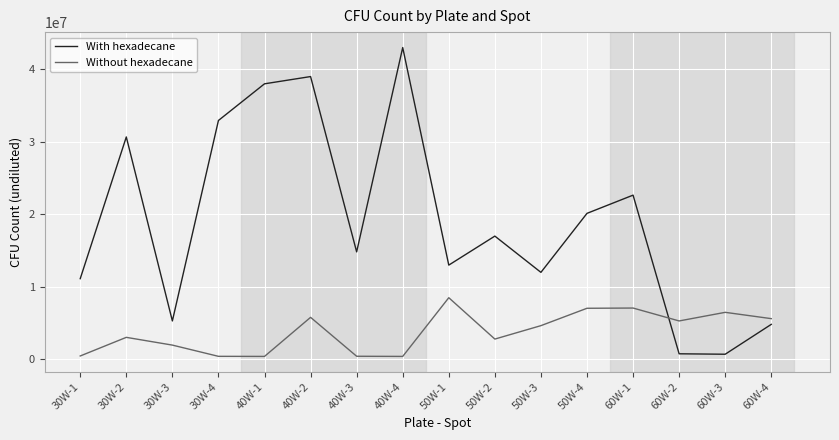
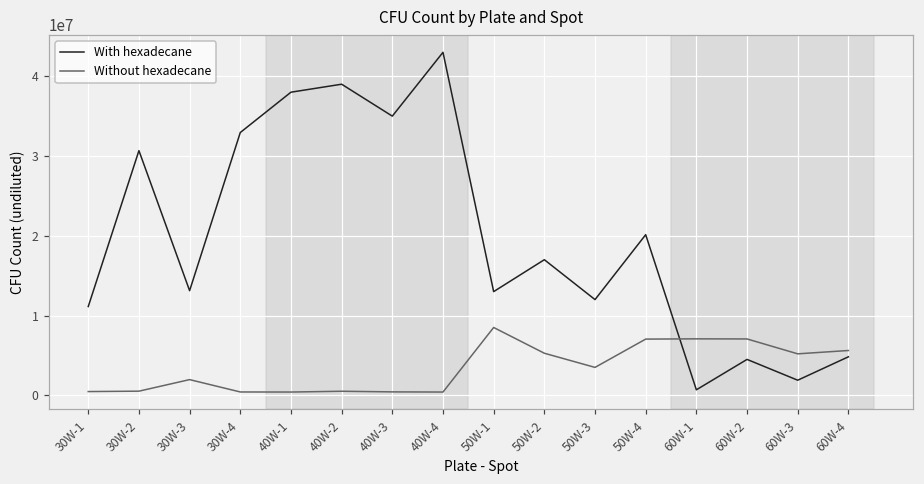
Without hexadecane, 30W-2: 3000000 -> 1000000
With hexadecane, 30W-3: 5000000 -> 13000000
Without hexadecane, 40W-2: 6000000 -> 1000000
With hexadecane, 40W-3: 15000000 -> 35000000
Without hexadecane, 50W-2: 3000000 -> 5000000
Without hexadecane, 50W-3: 5000000 -> 4000000
With hexadecane, 60W-1: 23000000 -> 1000000
With hexadecane, 60W-2: 1000000 -> 5000000
Without hexadecane, 60W-2: 5000000 -> 7000000
With hexadecane, 60W-3: 1000000 -> 2000000
Without hexadecane, 60W-3: 6000000 -> 5000000
